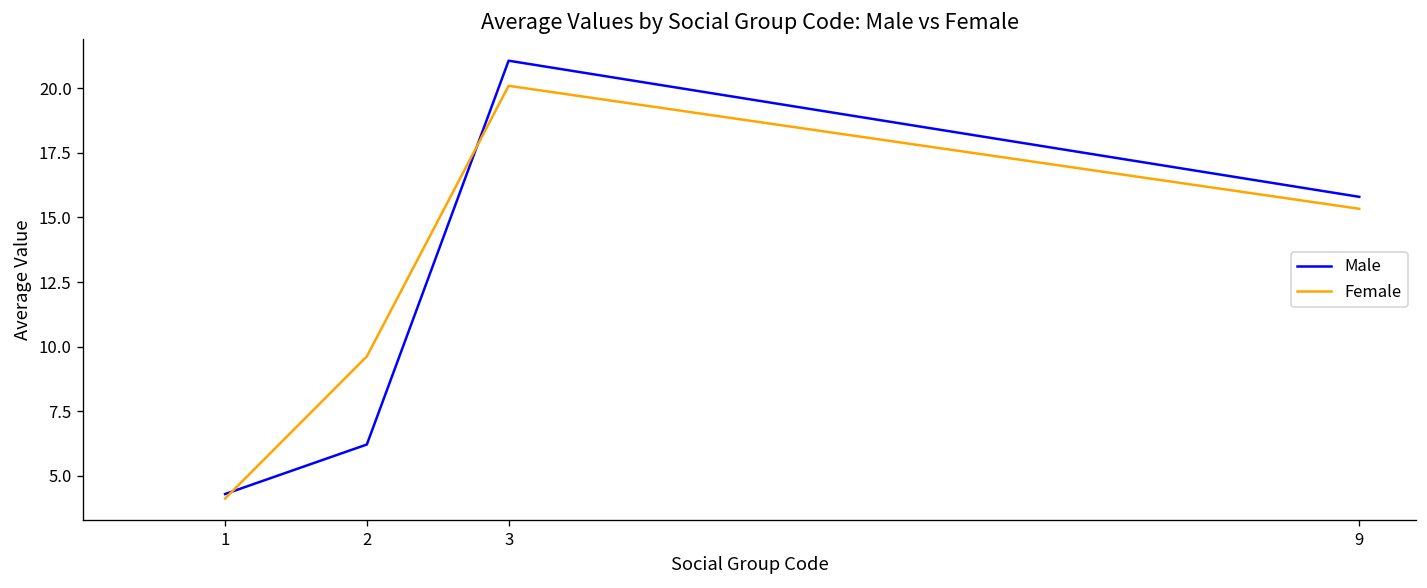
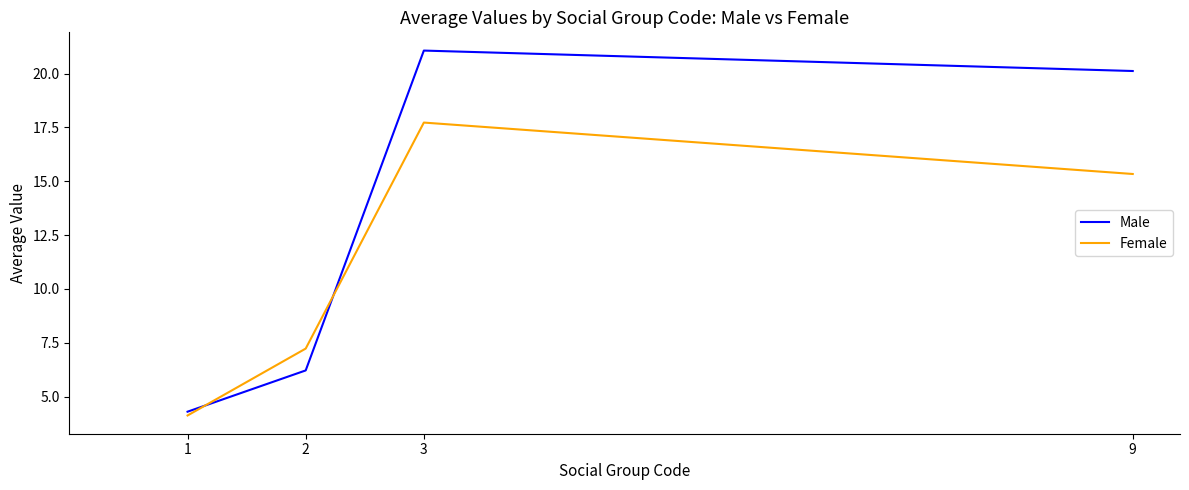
Female, 2: 9.6 -> 7.2
Female, 3: 20.1 -> 17.7
Male, 9: 15.8 -> 20.1
